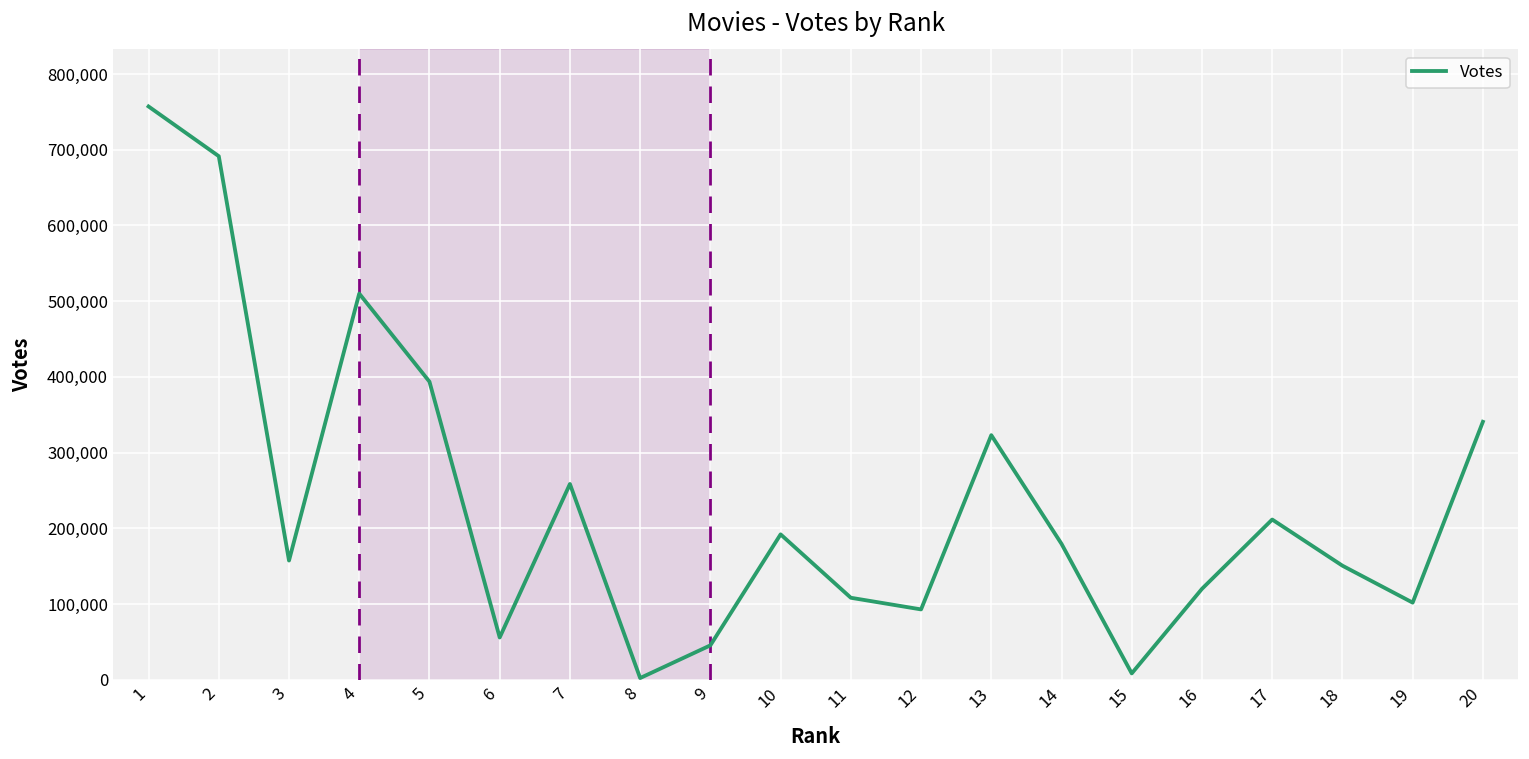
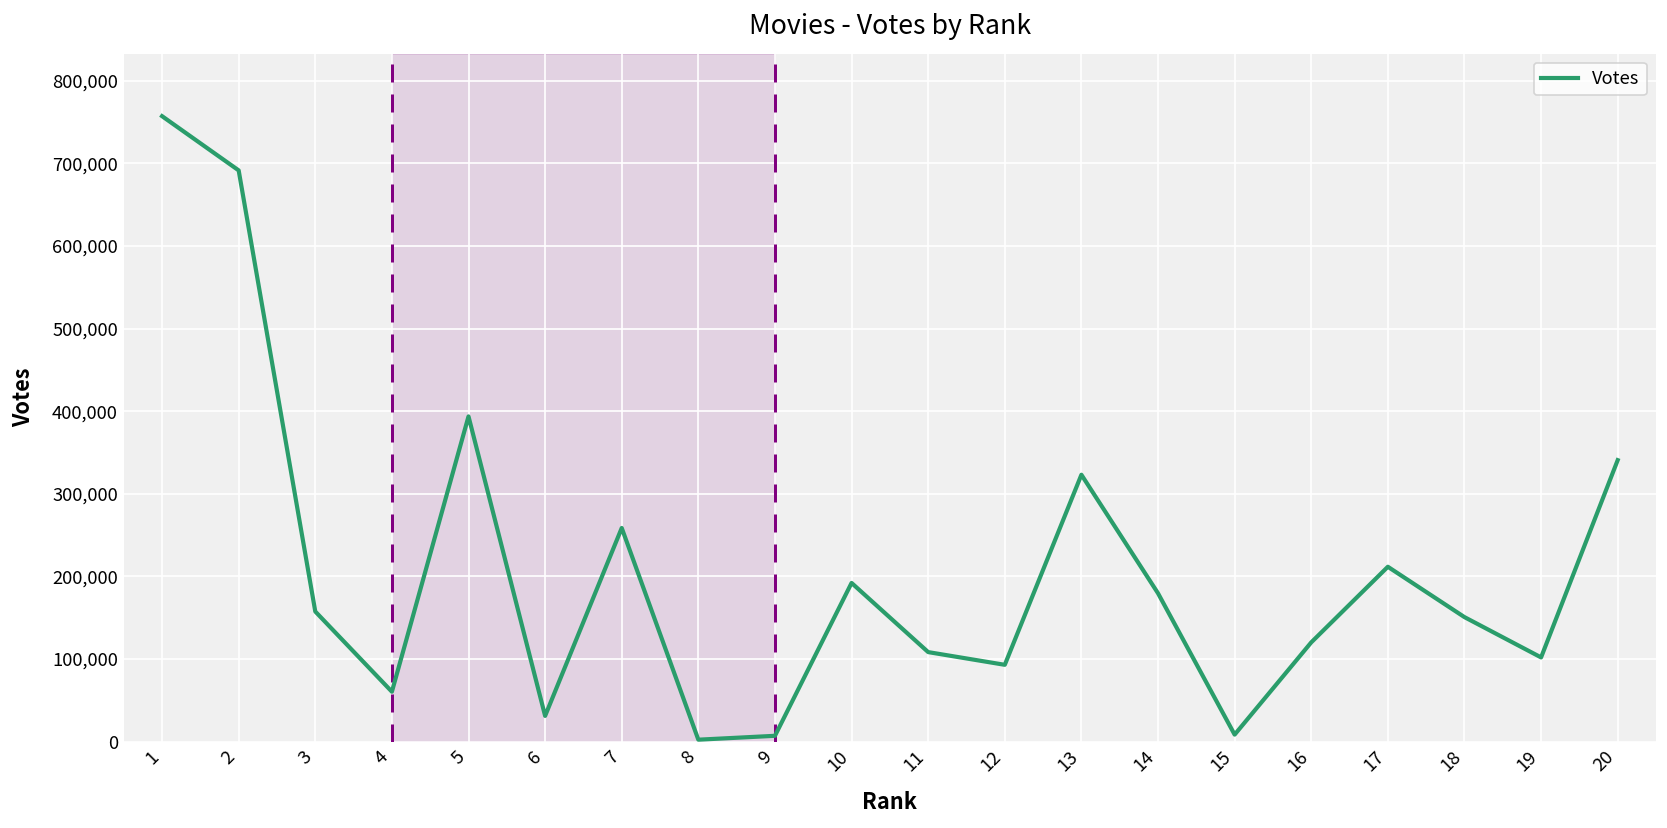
4: 510,000 -> 60,000
6: 60,000 -> 30,000
9: 50,000 -> 10,000
